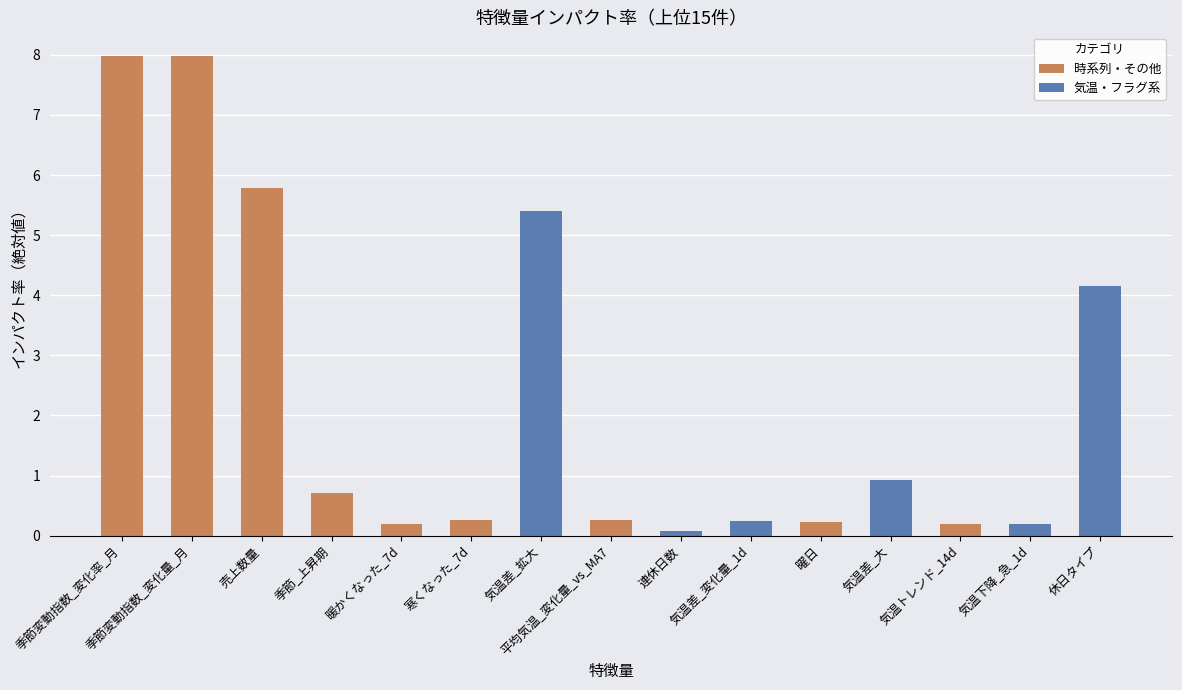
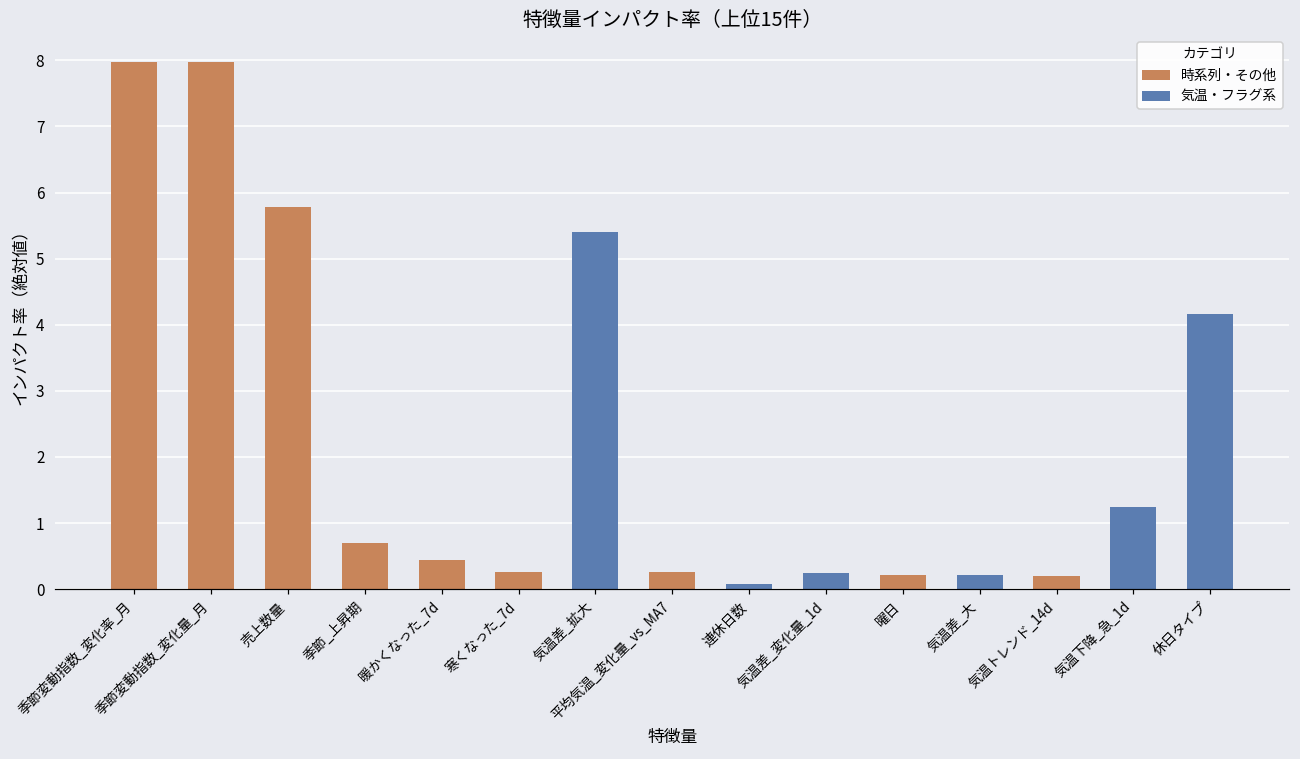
暖かくなった_7d: 0.2 -> 0.4
気温差_大: 0.9 -> 0.2
気温下降_急_1d: 0.2 -> 1.2
